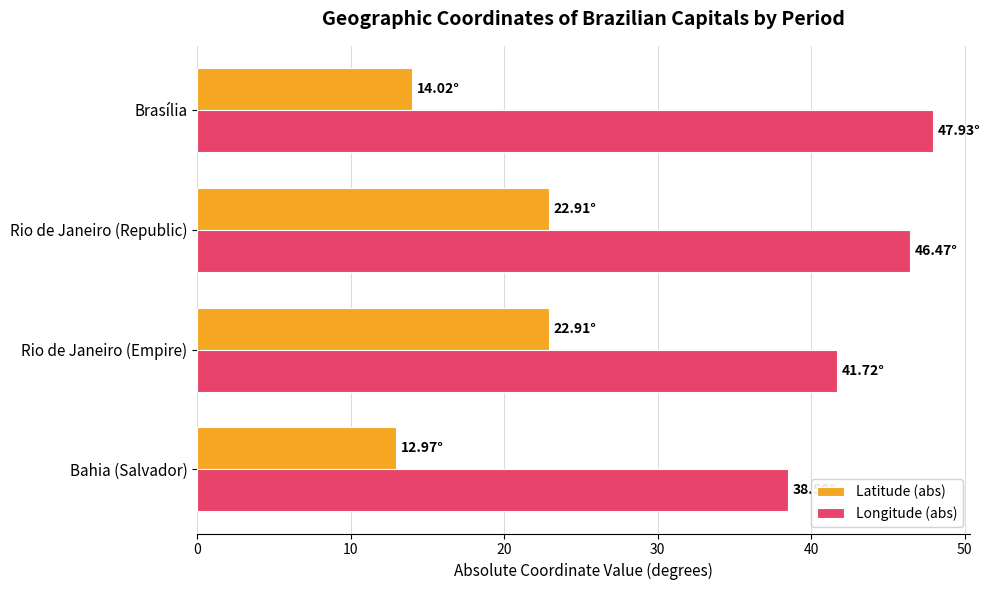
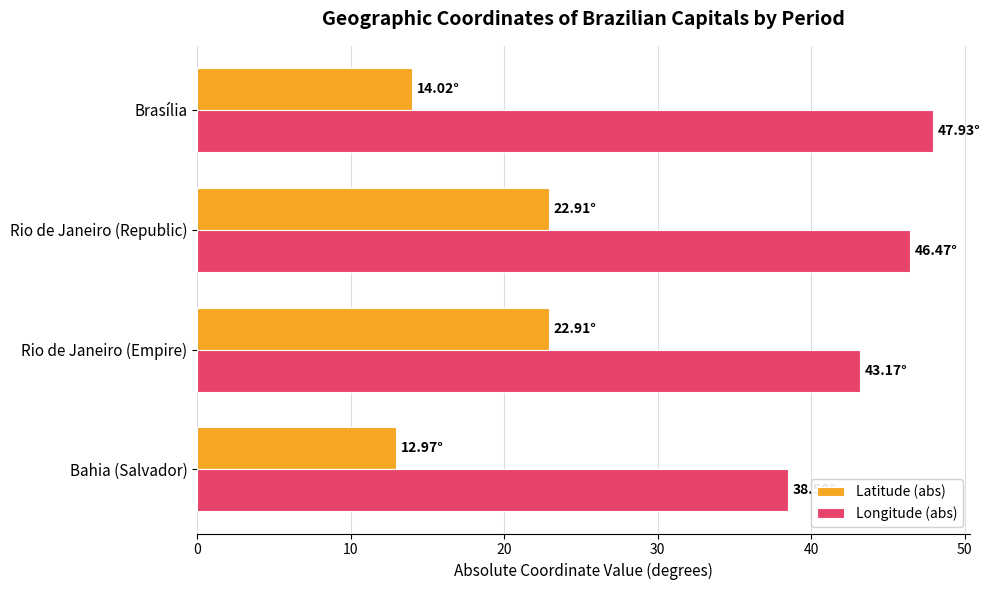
Longitude (abs), Rio de Janeiro (Empire): 41.72° -> 43.17°
